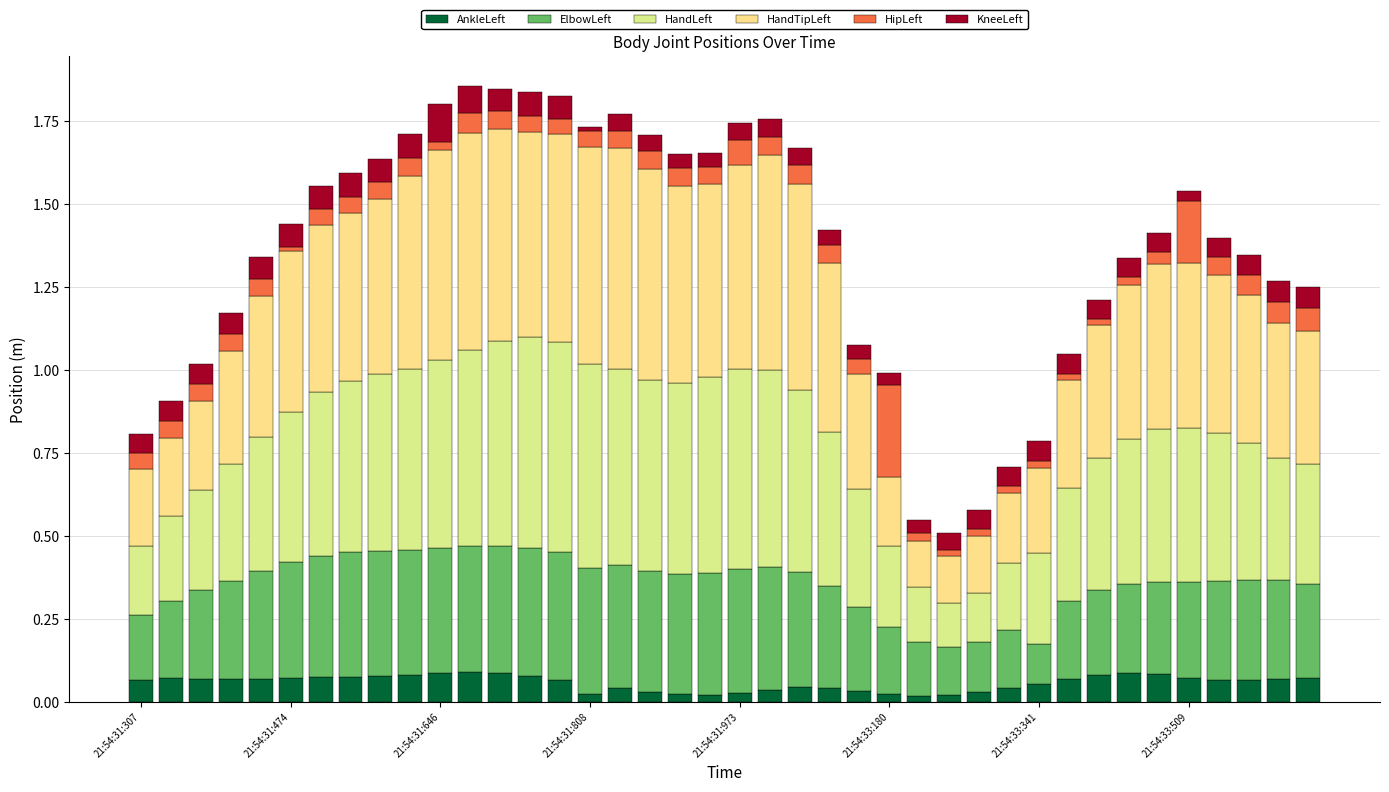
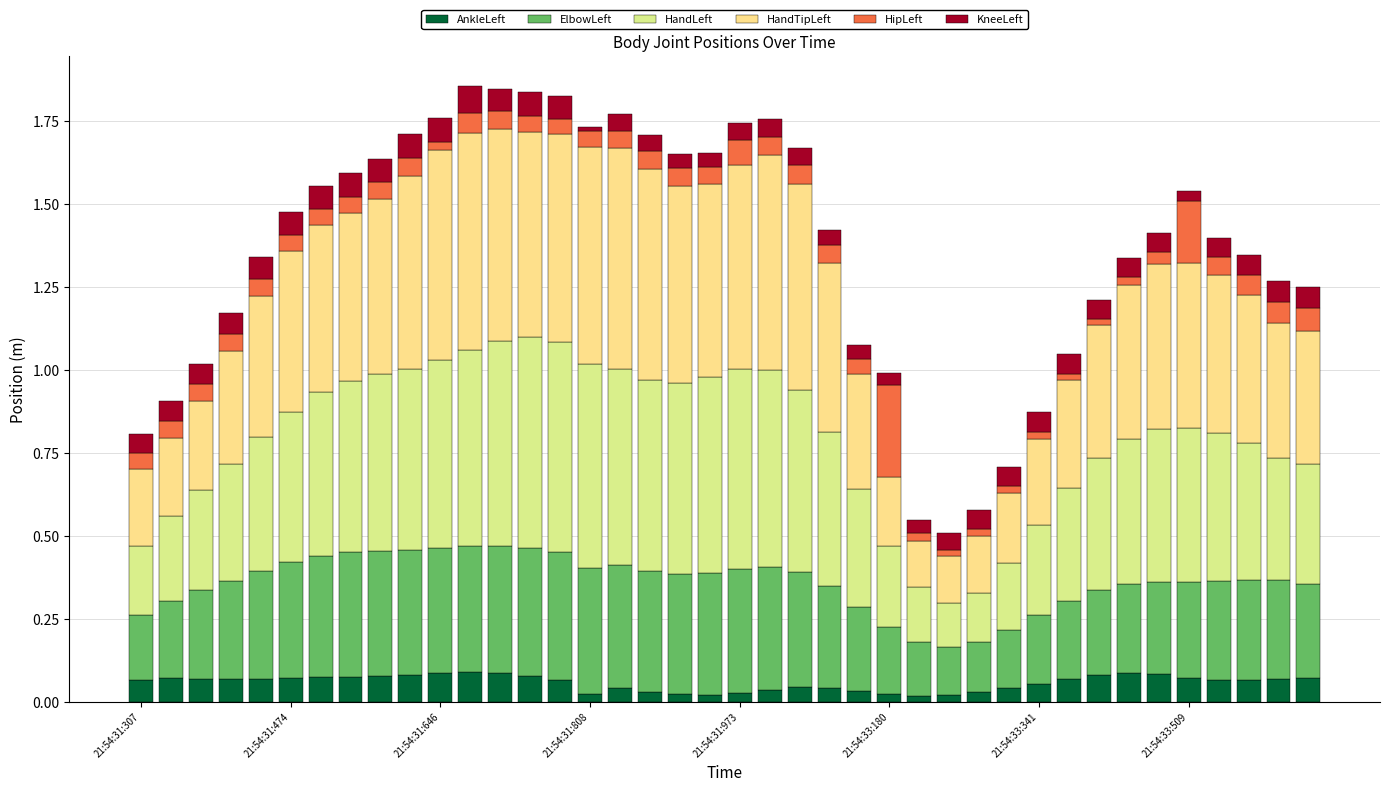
HipLeft, 21:54:31:474: 0.01 -> 0.05
KneeLeft, 21:54:31:646: 0.12 -> 0.07
ElbowLeft, 21:54:33:341: 0.12 -> 0.21
